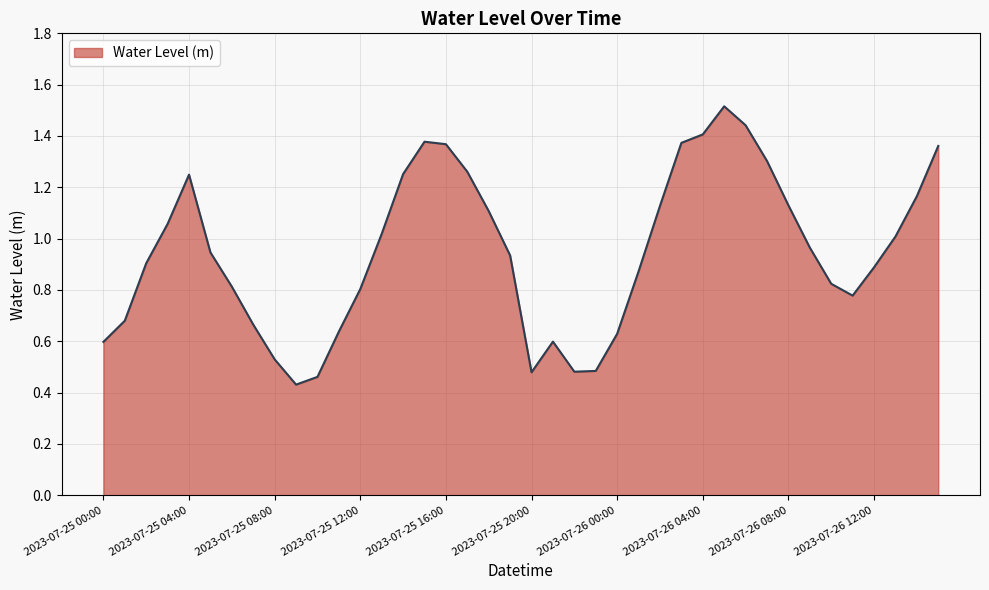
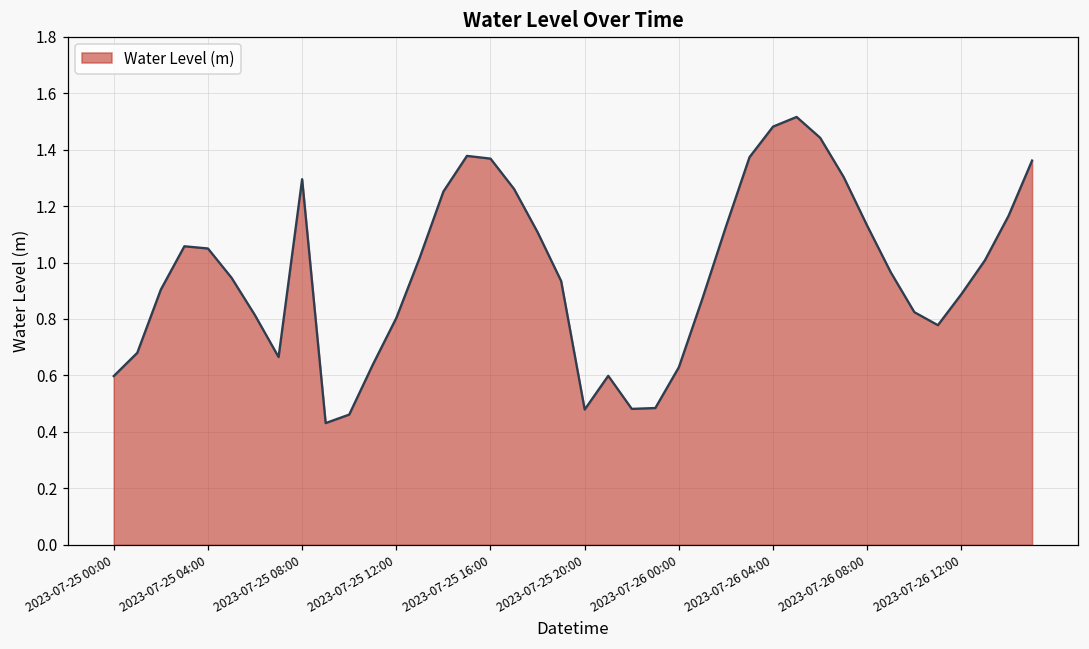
2023-07-25 04:00: 1.25 -> 1.05
2023-07-25 08:00: 0.53 -> 1.30
2023-07-26 04:00: 1.41 -> 1.48
